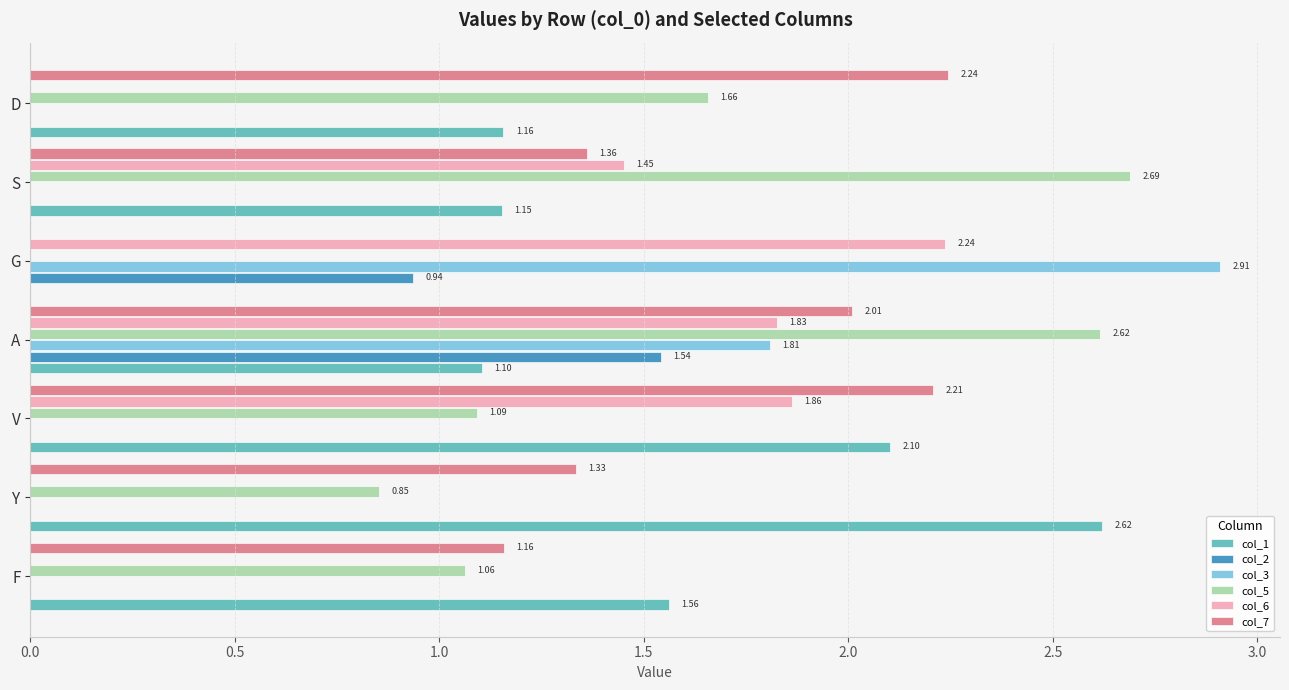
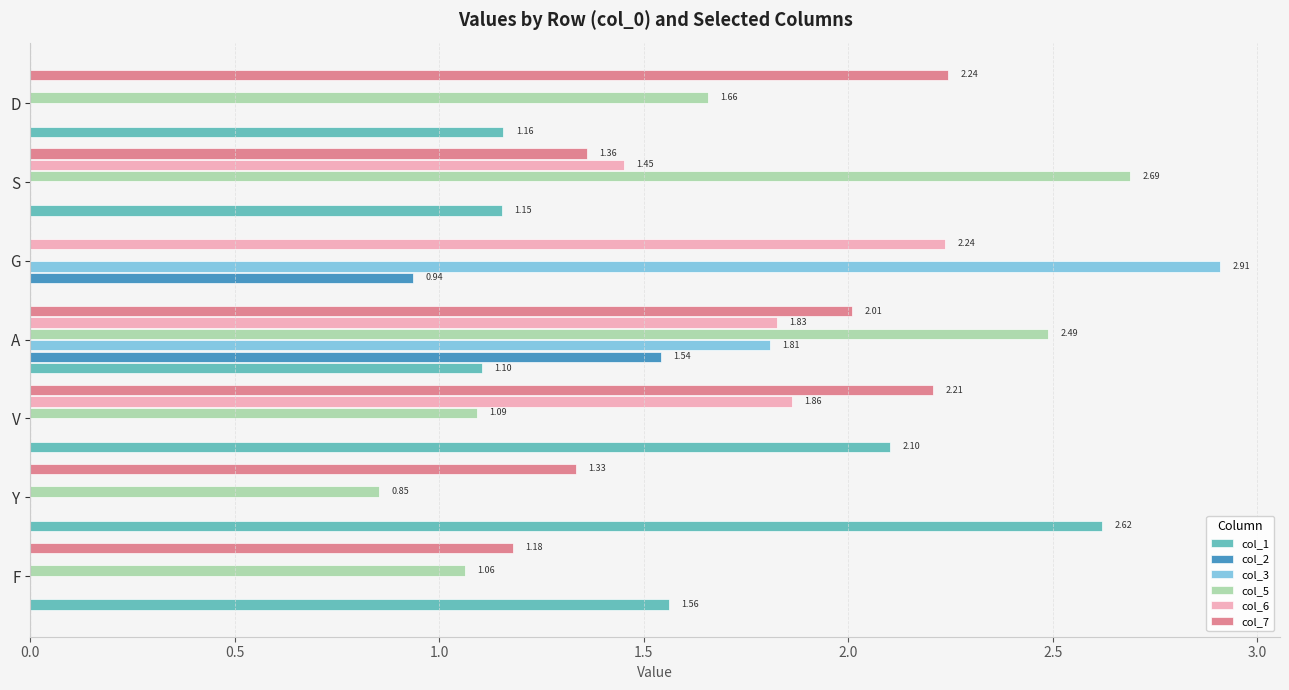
col_5, A: 2.62 -> 2.49
col_7, F: 1.16 -> 1.18
